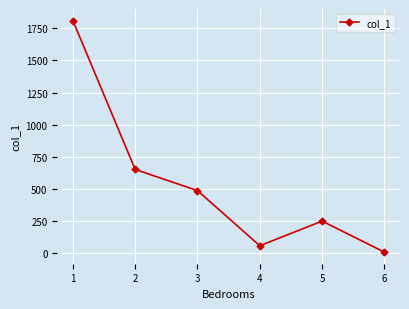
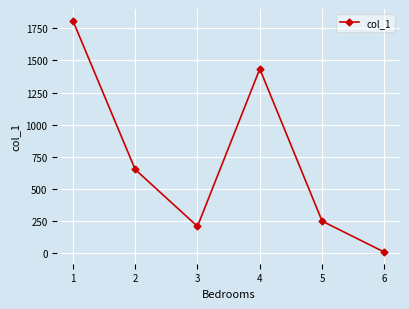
3: 490 -> 210
4: 60 -> 1430
